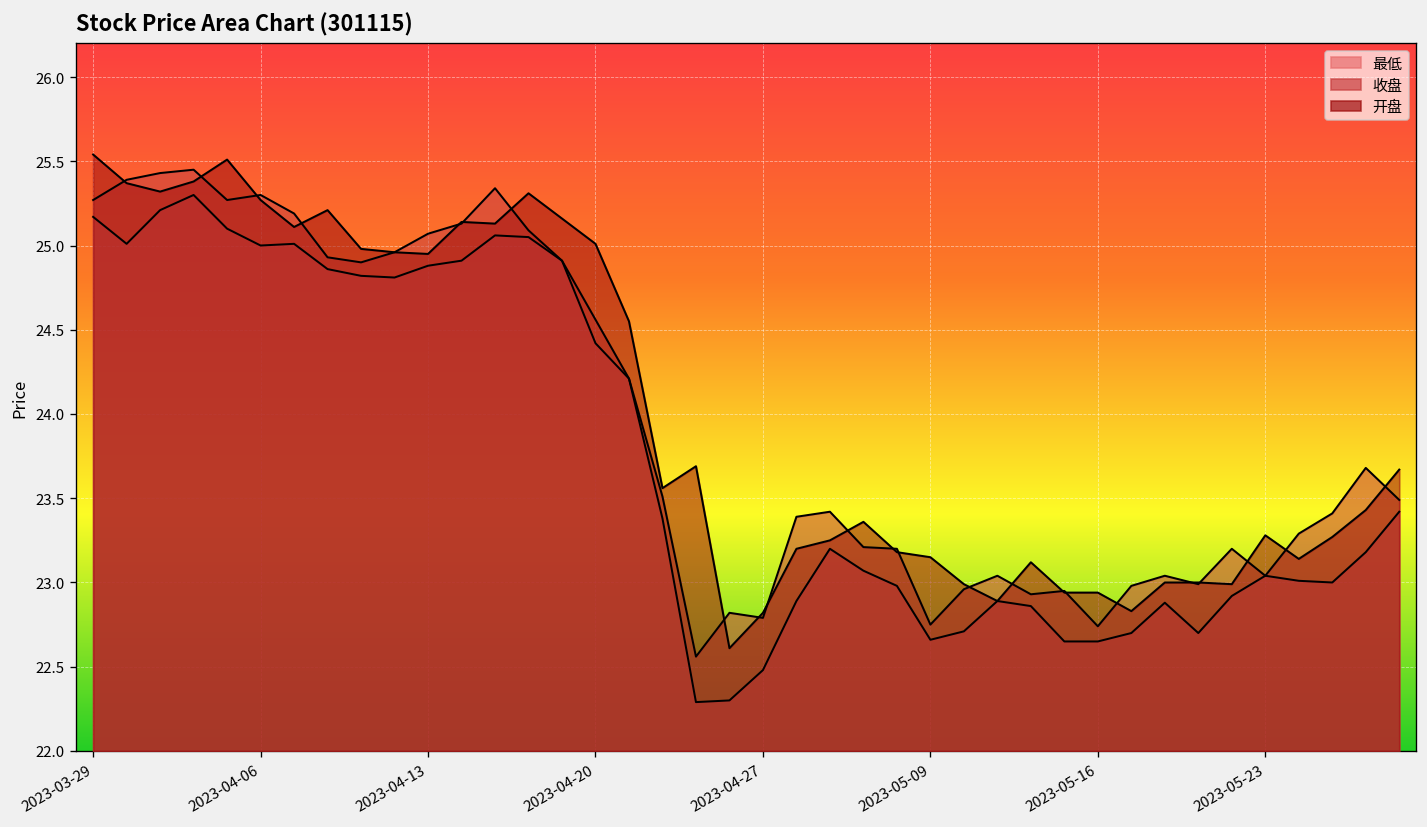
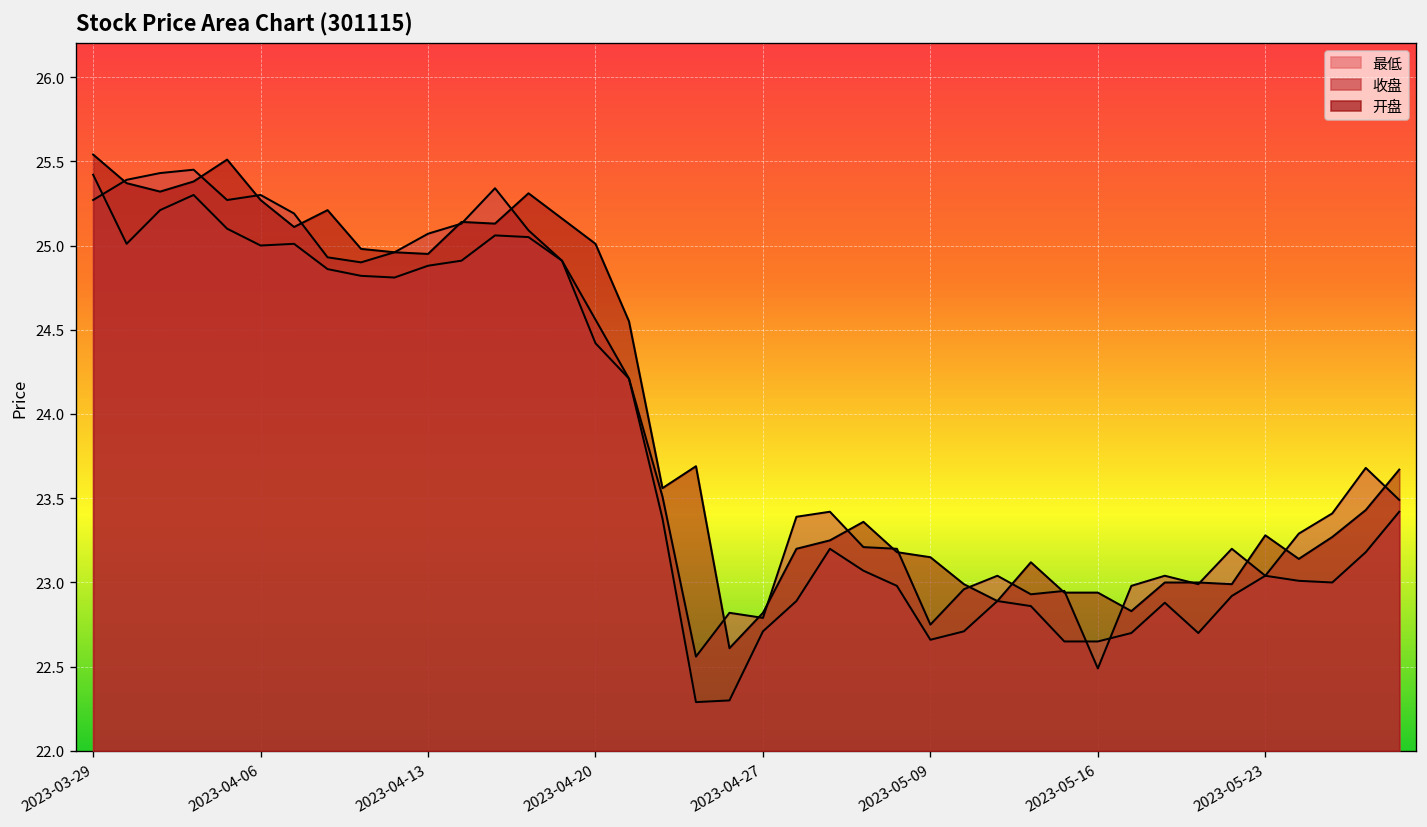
最低, 2023-03-29: 25.17 -> 25.42
最低, 2023-04-27: 22.48 -> 22.71
收盘, 2023-05-16: 22.74 -> 22.49
